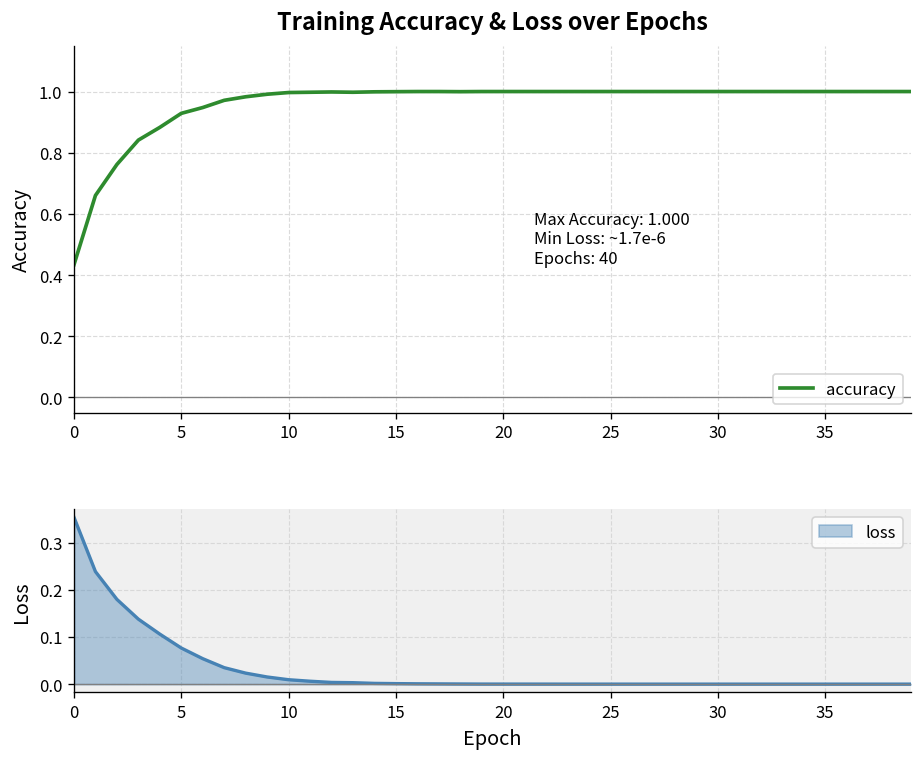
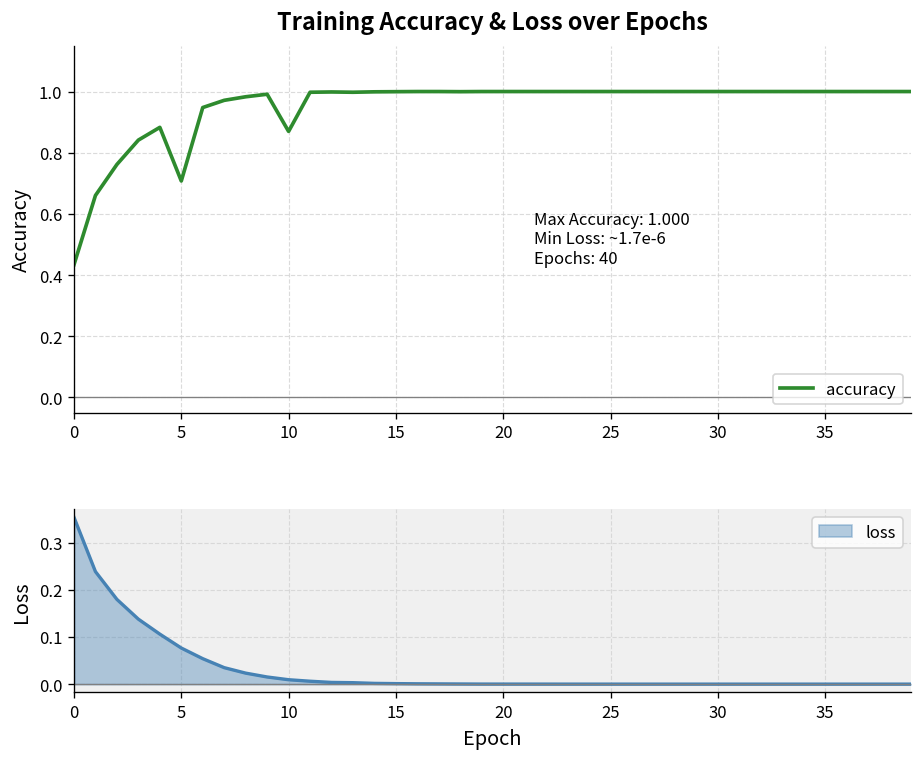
Training Accuracy & Loss over Epochs, 5: 0.93 -> 0.71
Training Accuracy & Loss over Epochs, 10: 1.00 -> 0.87
